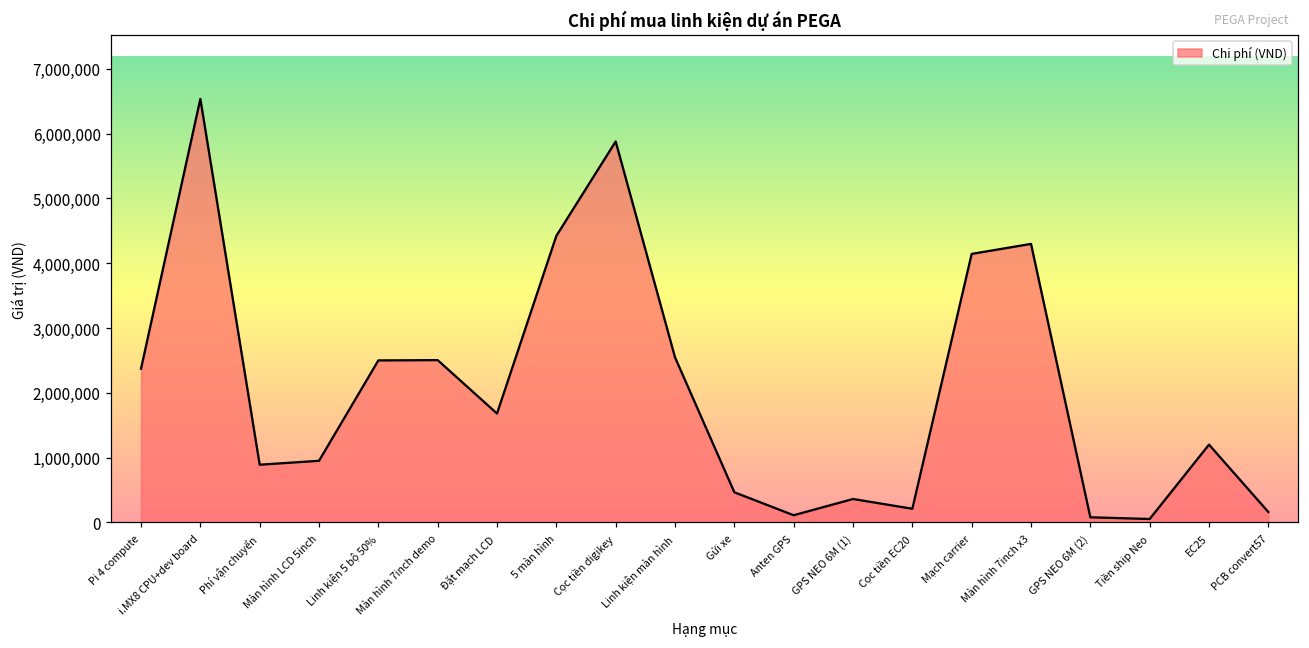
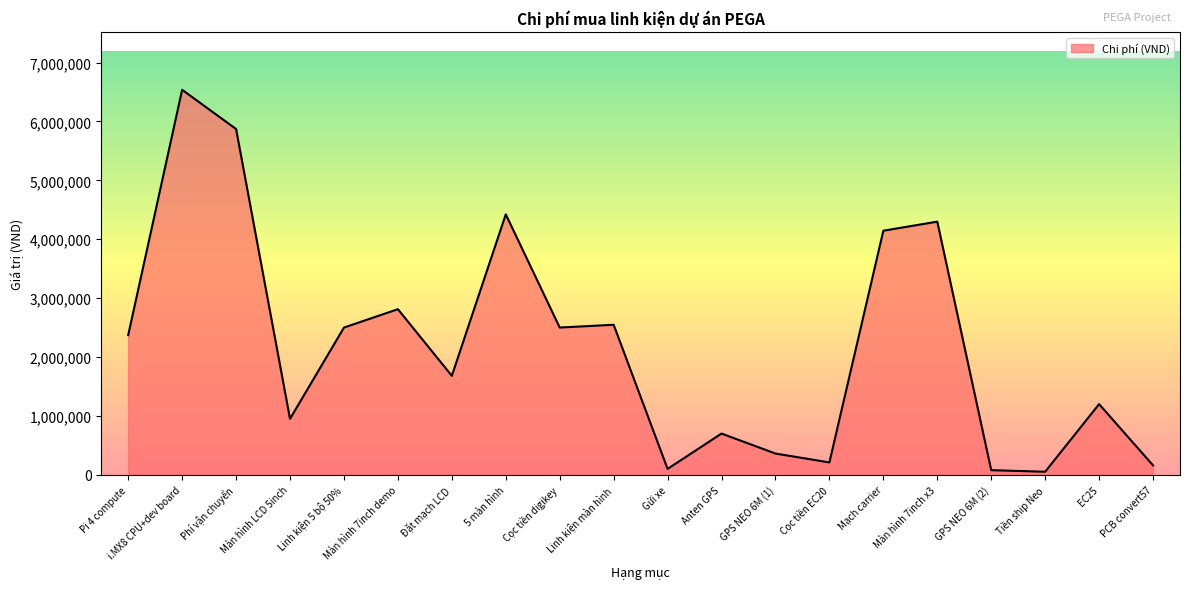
Phí vận chuyển: 900,000 -> 5,900,000
Màn hình 7inch demo: 2,500,000 -> 2,800,000
Cọc tiền digikey: 5,900,000 -> 2,500,000
Gửi xe: 500,000 -> 100,000
Anten GPS: 100,000 -> 700,000
